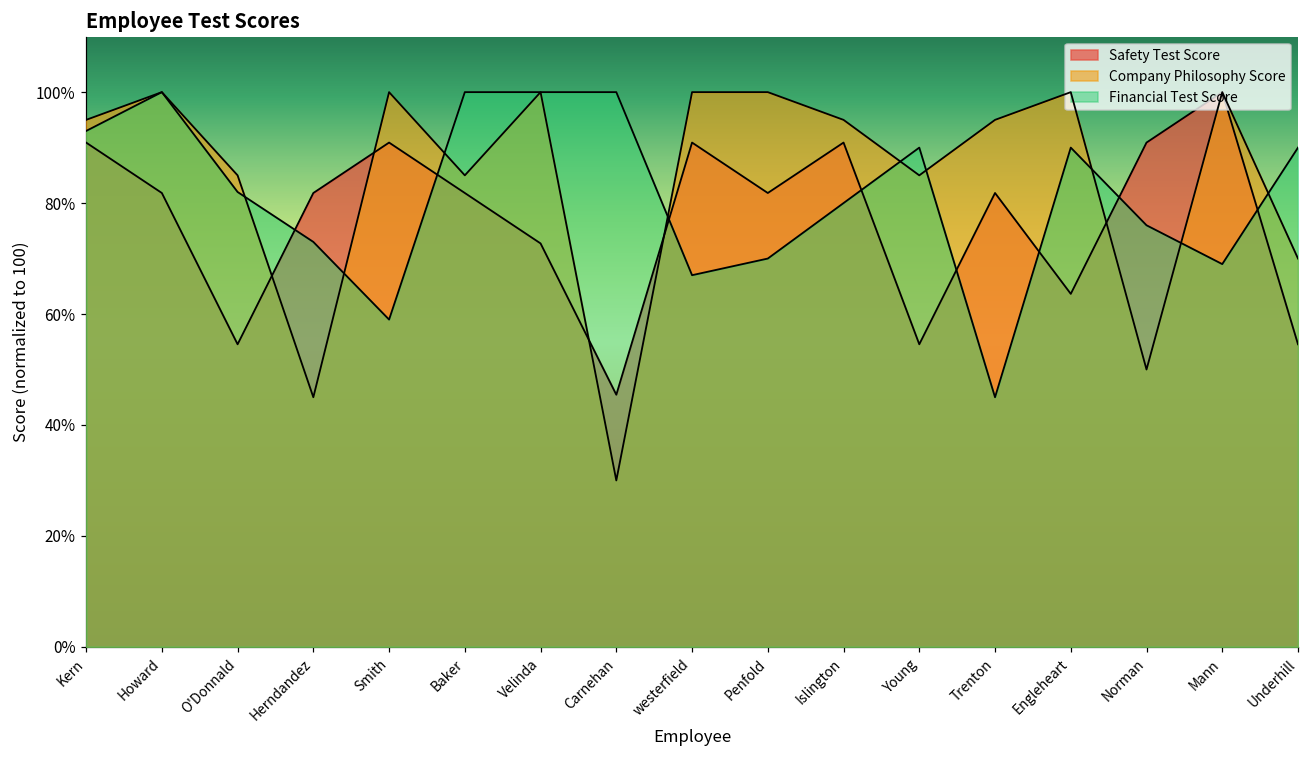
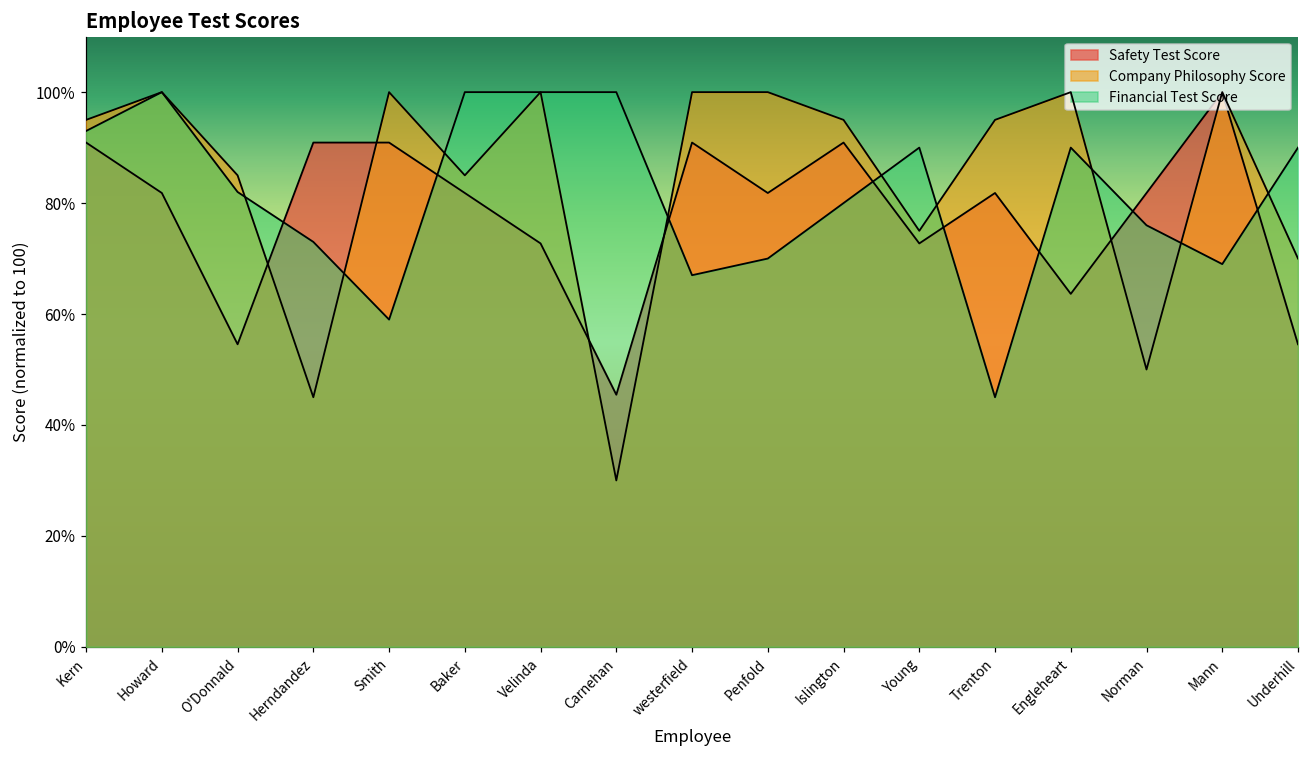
Safety Test Score, Herndandez: 82% -> 91%
Safety Test Score, Young: 55% -> 73%
Company Philosophy Score, Young: 85% -> 75%
Safety Test Score, Norman: 91% -> 82%
